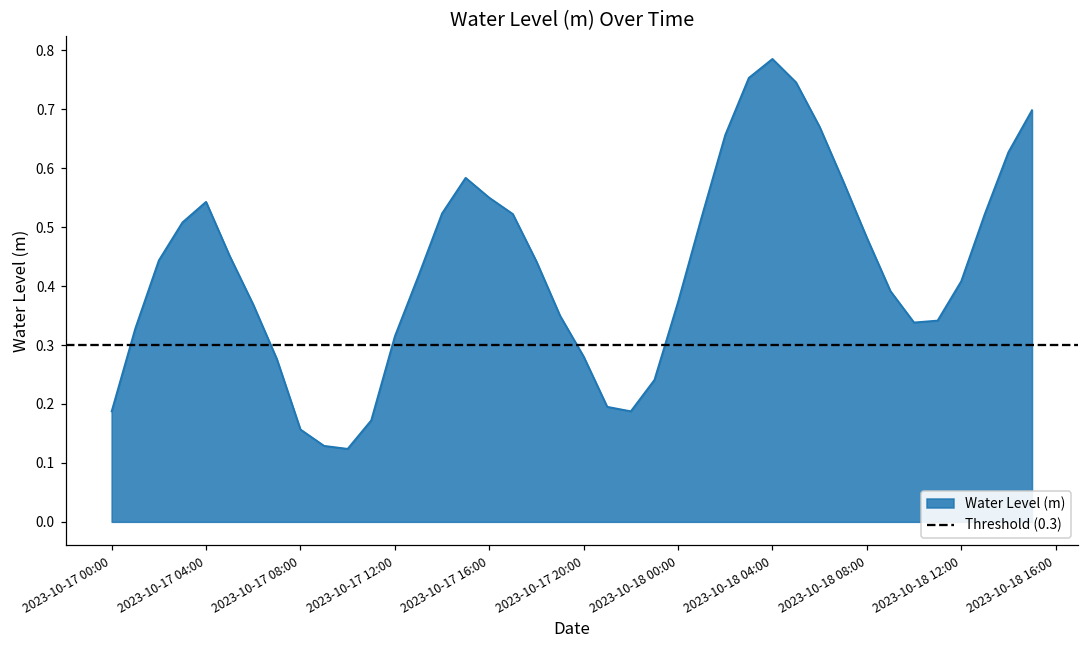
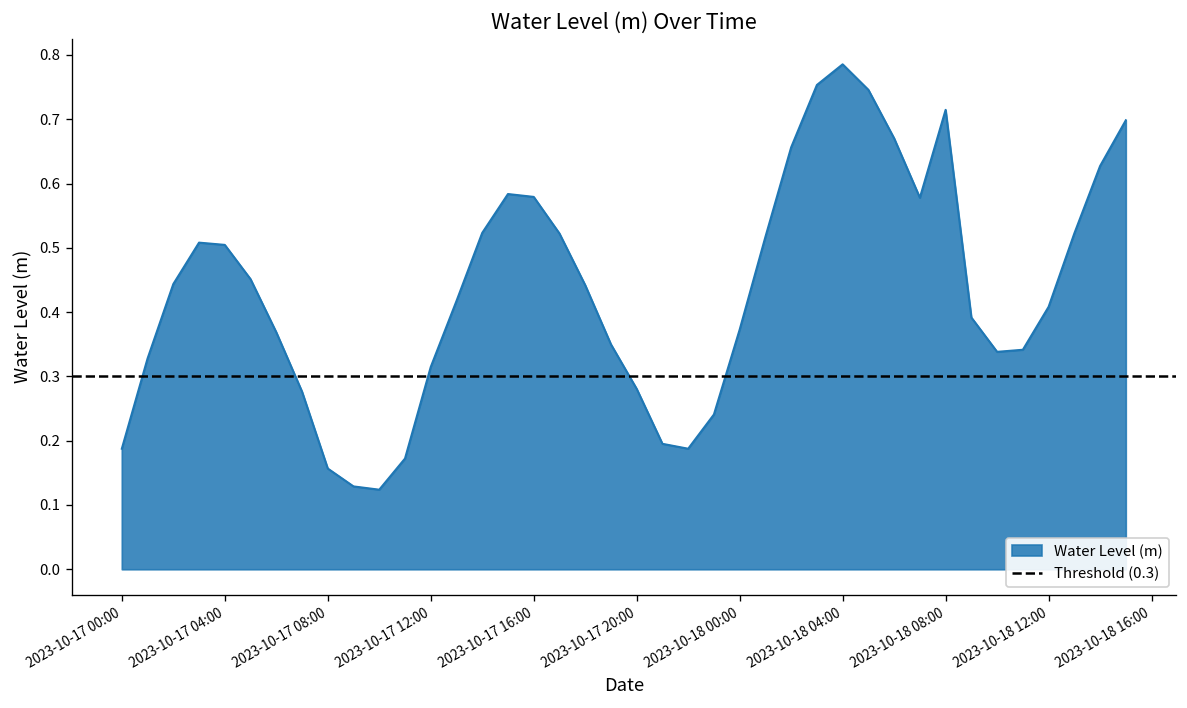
2023-10-17 04:00: 0.54 -> 0.50
2023-10-17 16:00: 0.55 -> 0.58
2023-10-18 08:00: 0.48 -> 0.71
